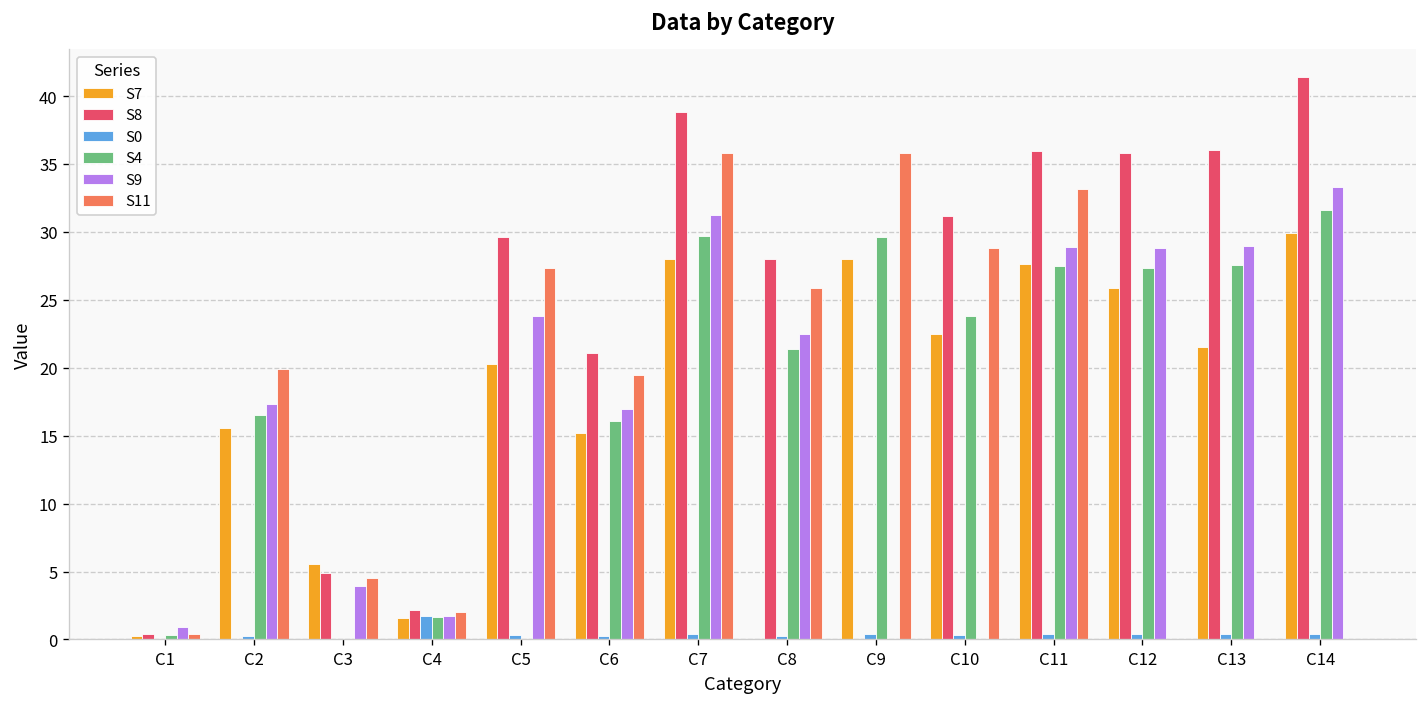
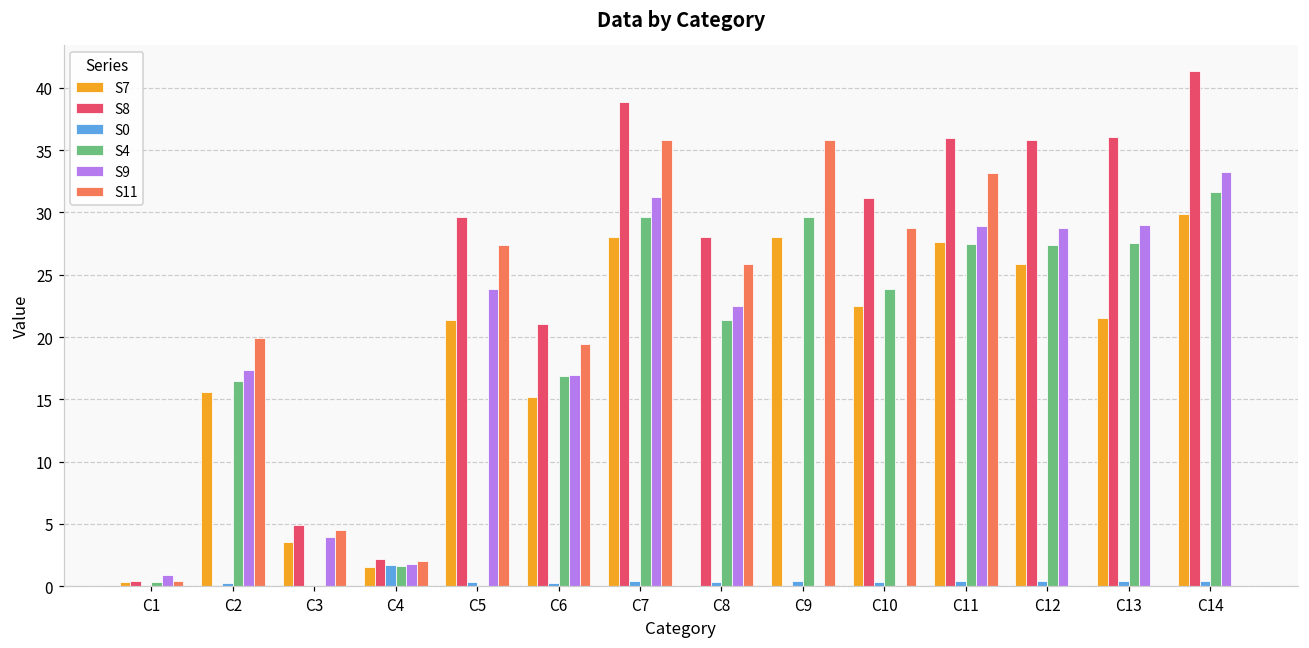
S7, C3: 5.5 -> 3.5
S7, C5: 20.3 -> 21.4
S4, C6: 16.1 -> 16.9
